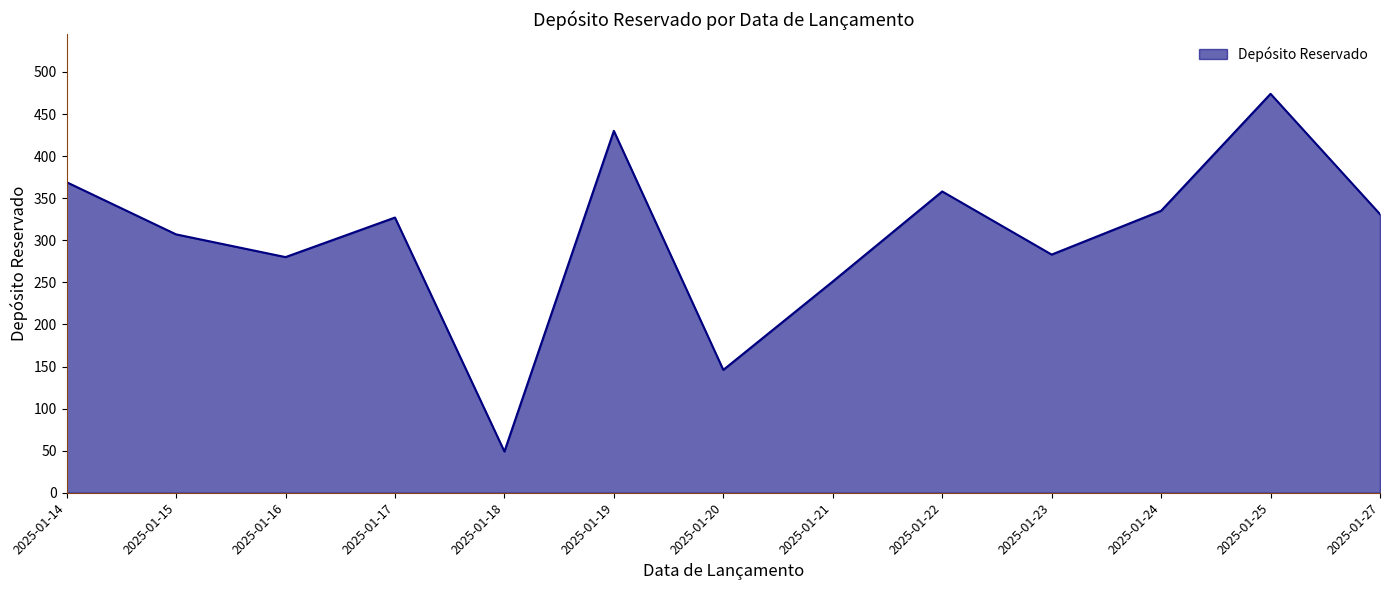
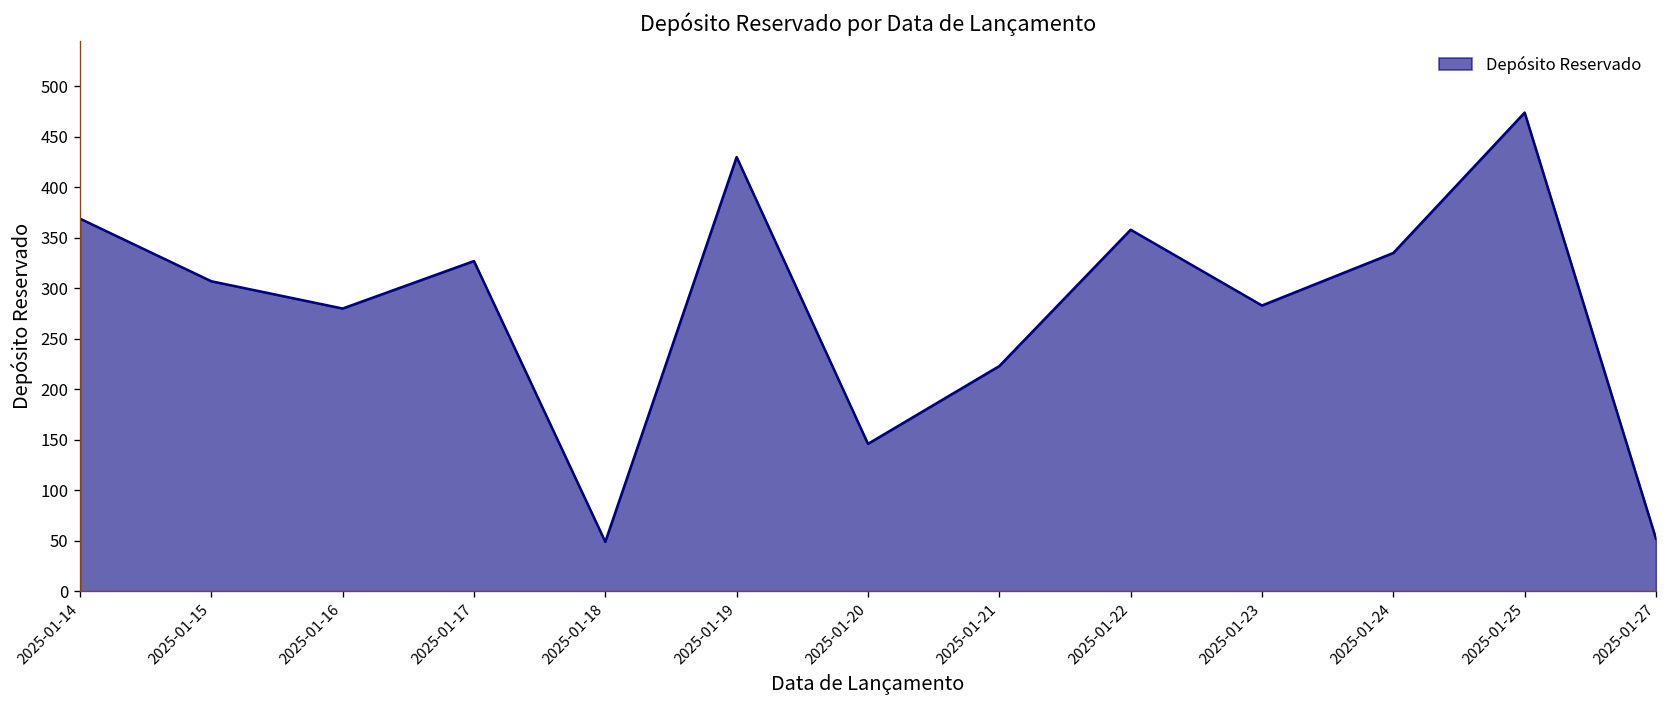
2025-01-21: 250 -> 220
2025-01-27: 330 -> 50
